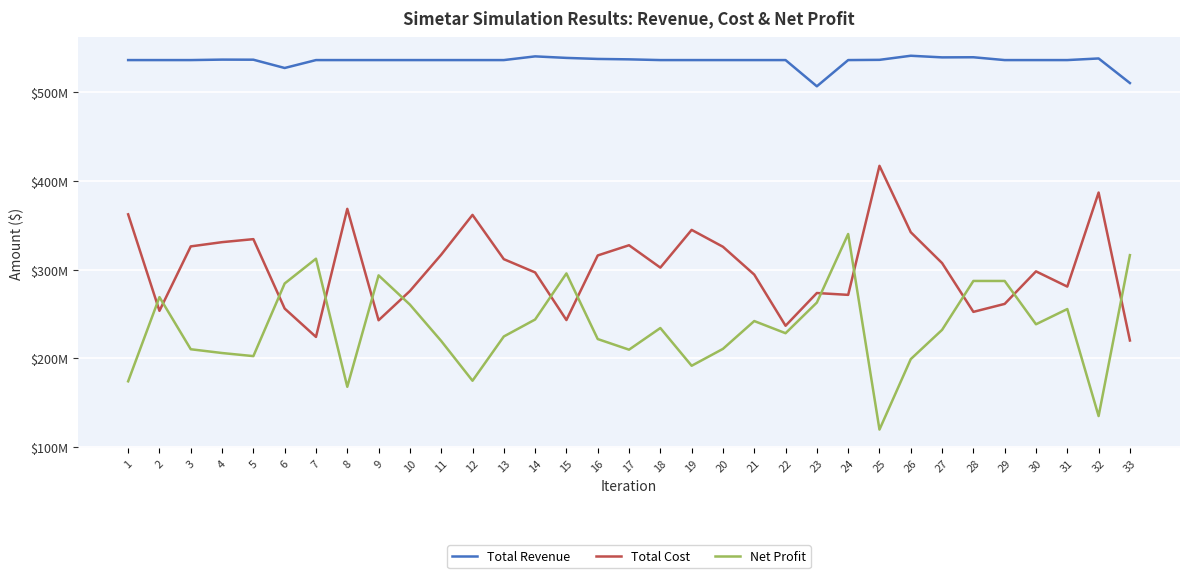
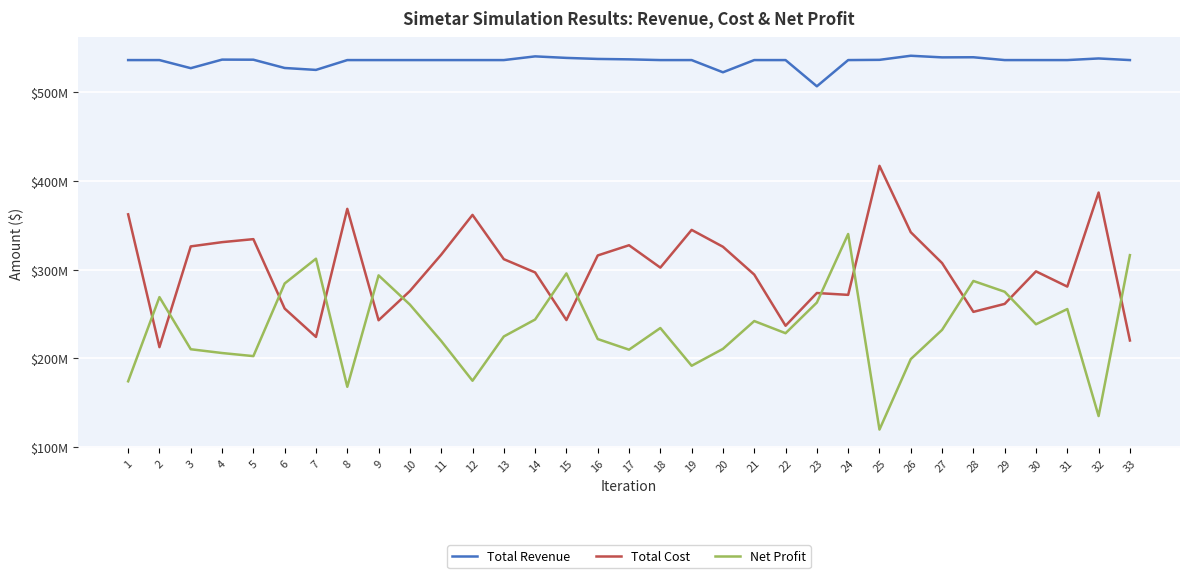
Total Cost, 2: $250000000 -> $210000000
Total Revenue, 3: $540000000 -> $530000000
Total Revenue, 7: $540000000 -> $530000000
Total Revenue, 20: $540000000 -> $520000000
Net Profit, 29: $290000000 -> $280000000
Total Revenue, 33: $510000000 -> $540000000
